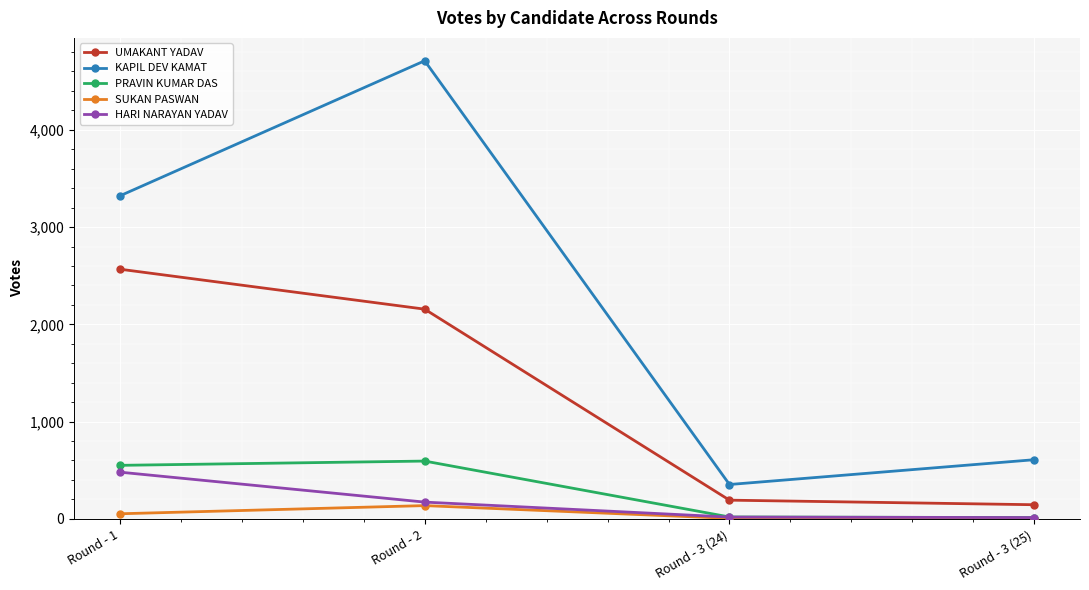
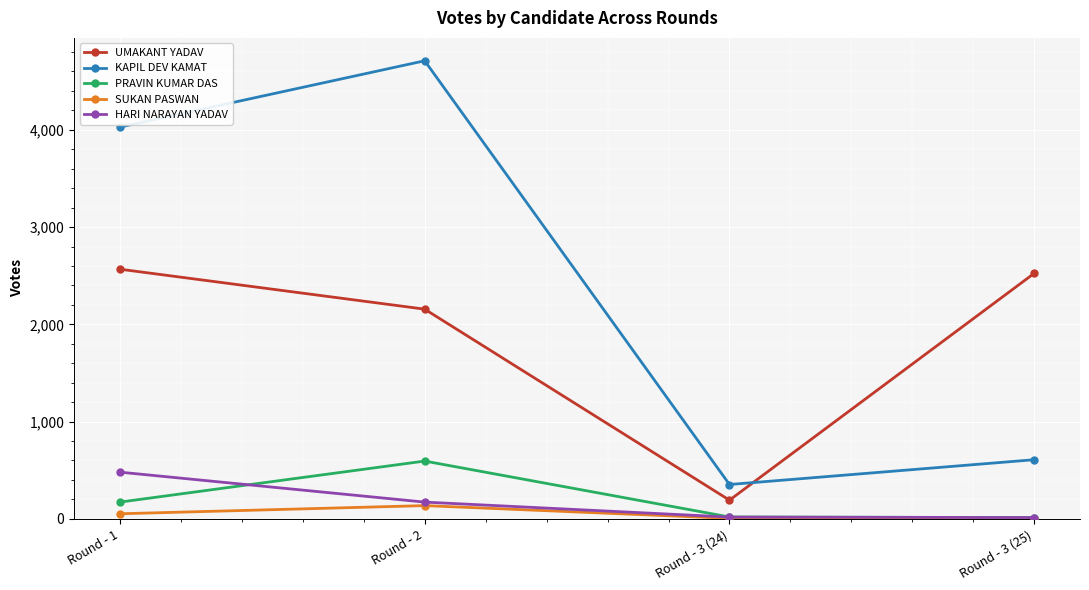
KAPIL DEV KAMAT, Round - 1: 3,300 -> 4,000
PRAVIN KUMAR DAS, Round - 1: 600 -> 200
UMAKANT YADAV, Round - 3 (25): 100 -> 2,500
